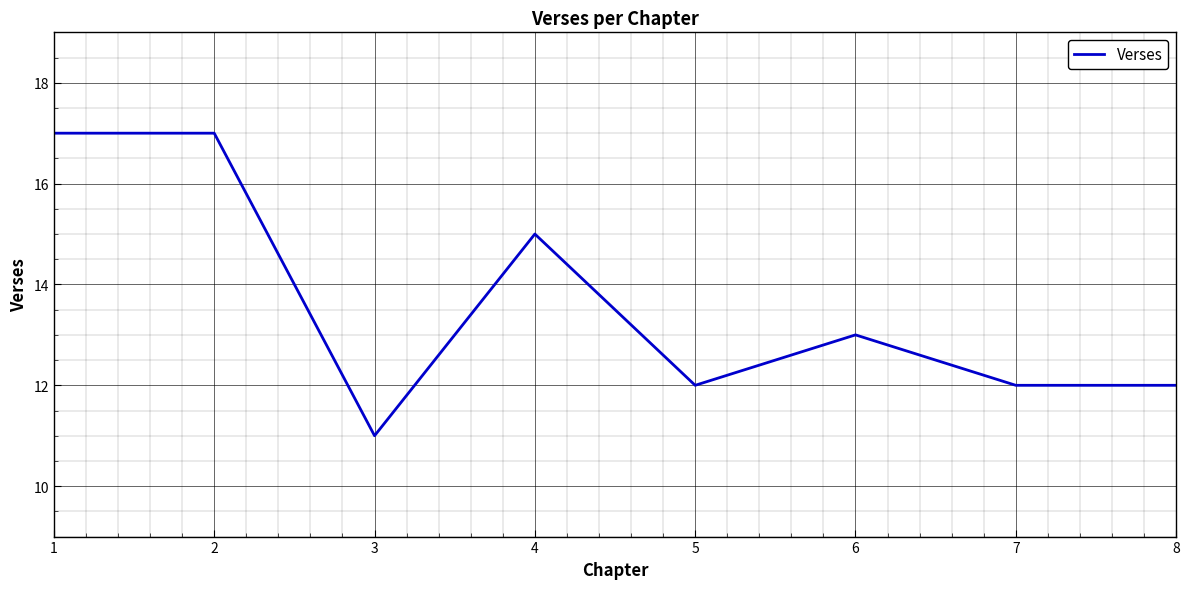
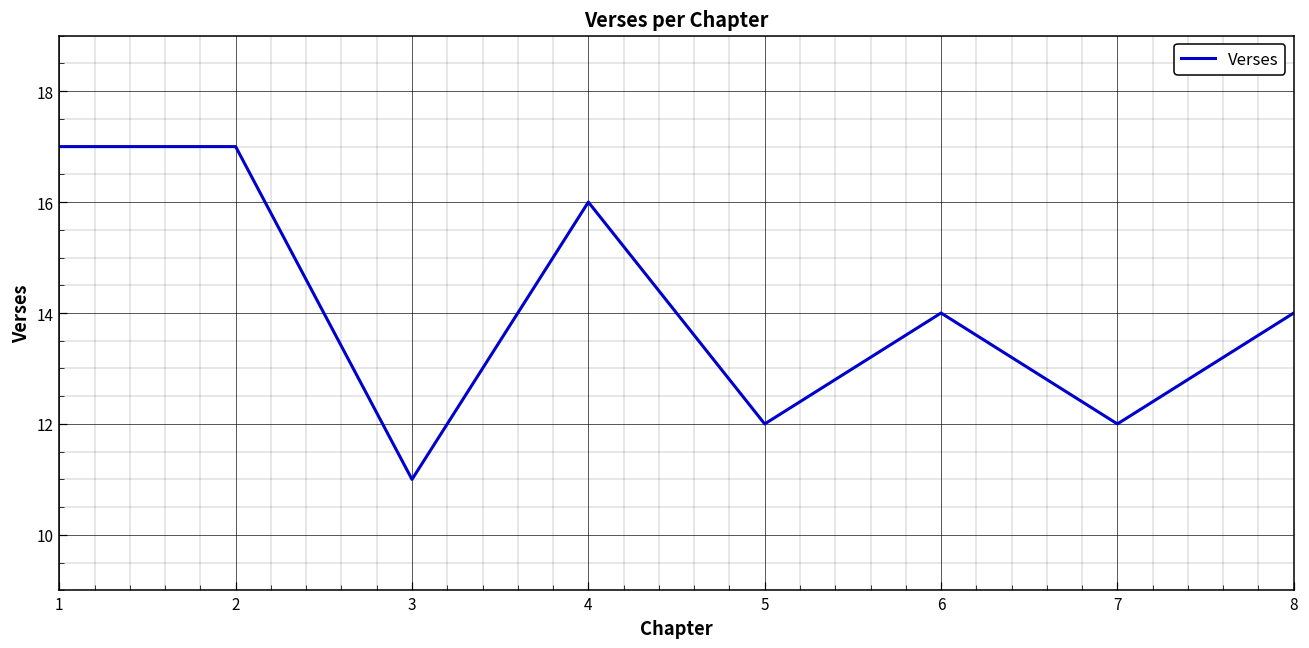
4: 15 -> 16
6: 13 -> 14
8: 12 -> 14
